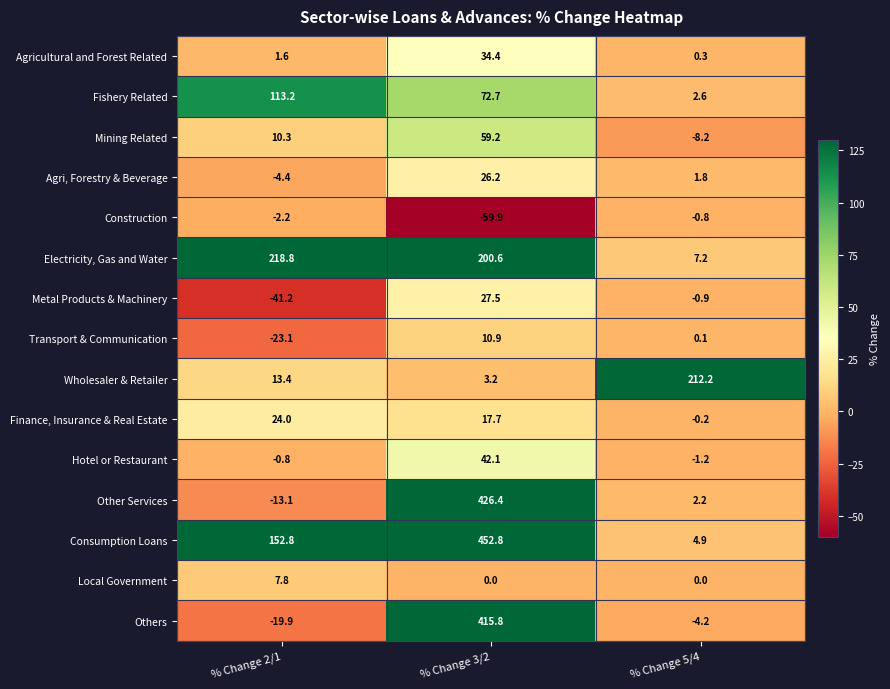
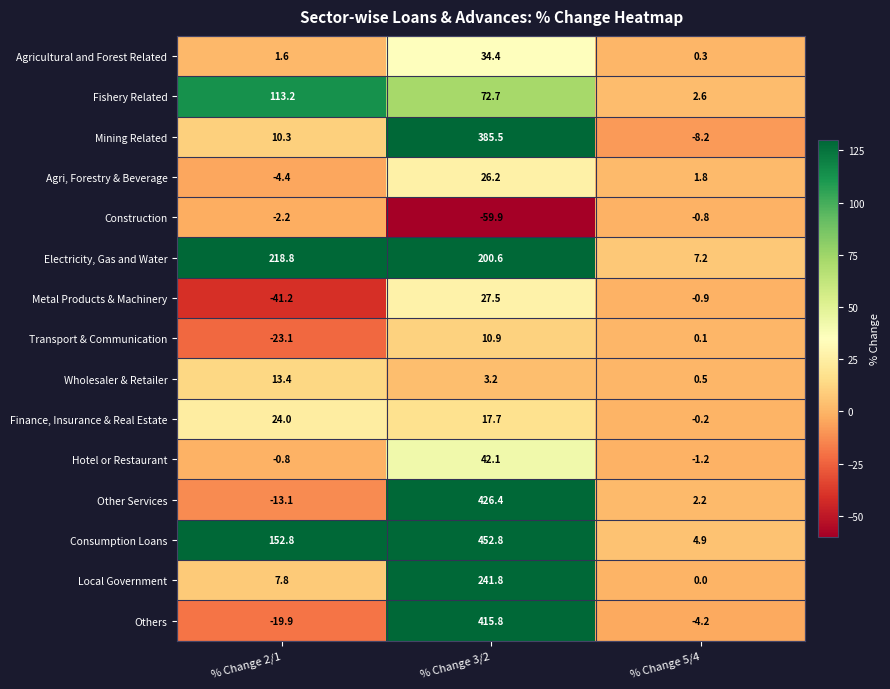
Mining Related, % Change 3/2: 59.2 -> 385.5
Wholesaler & Retailer, % Change 5/4: 212.2 -> 0.5
Local Government, % Change 3/2: 0.0 -> 241.8
